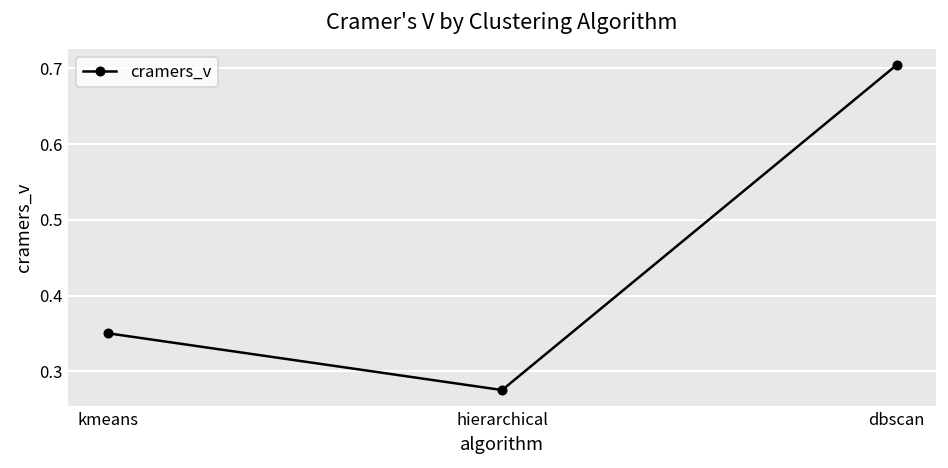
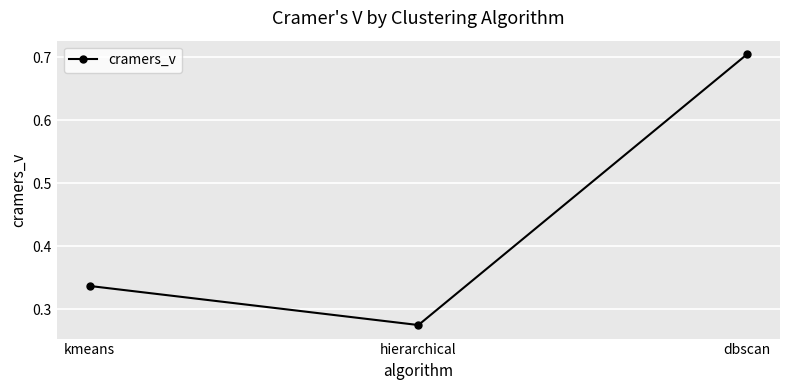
kmeans: 0.35 -> 0.34
